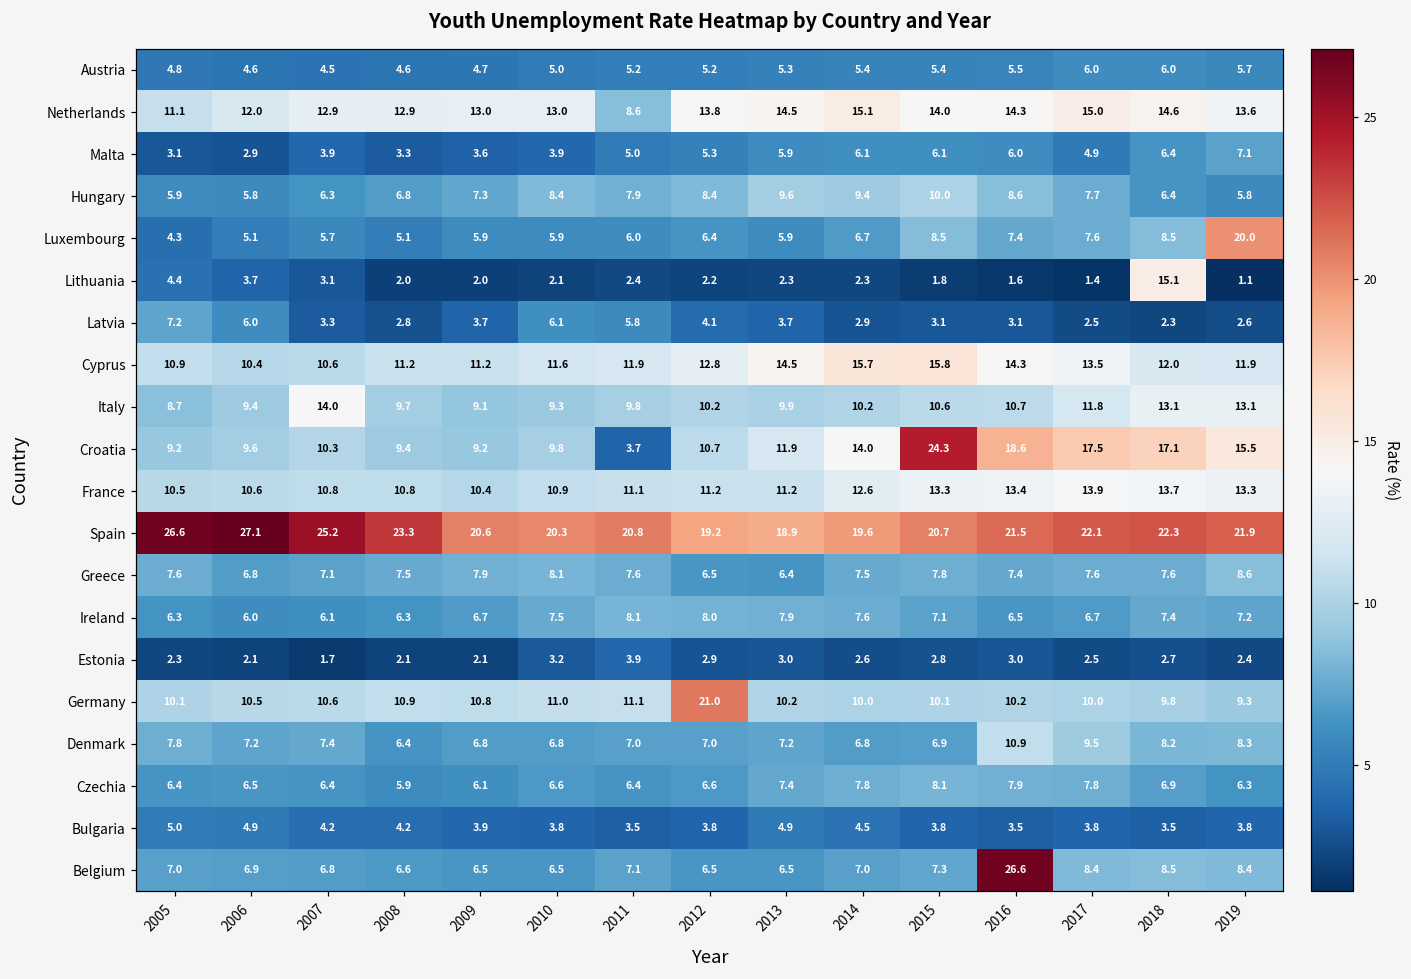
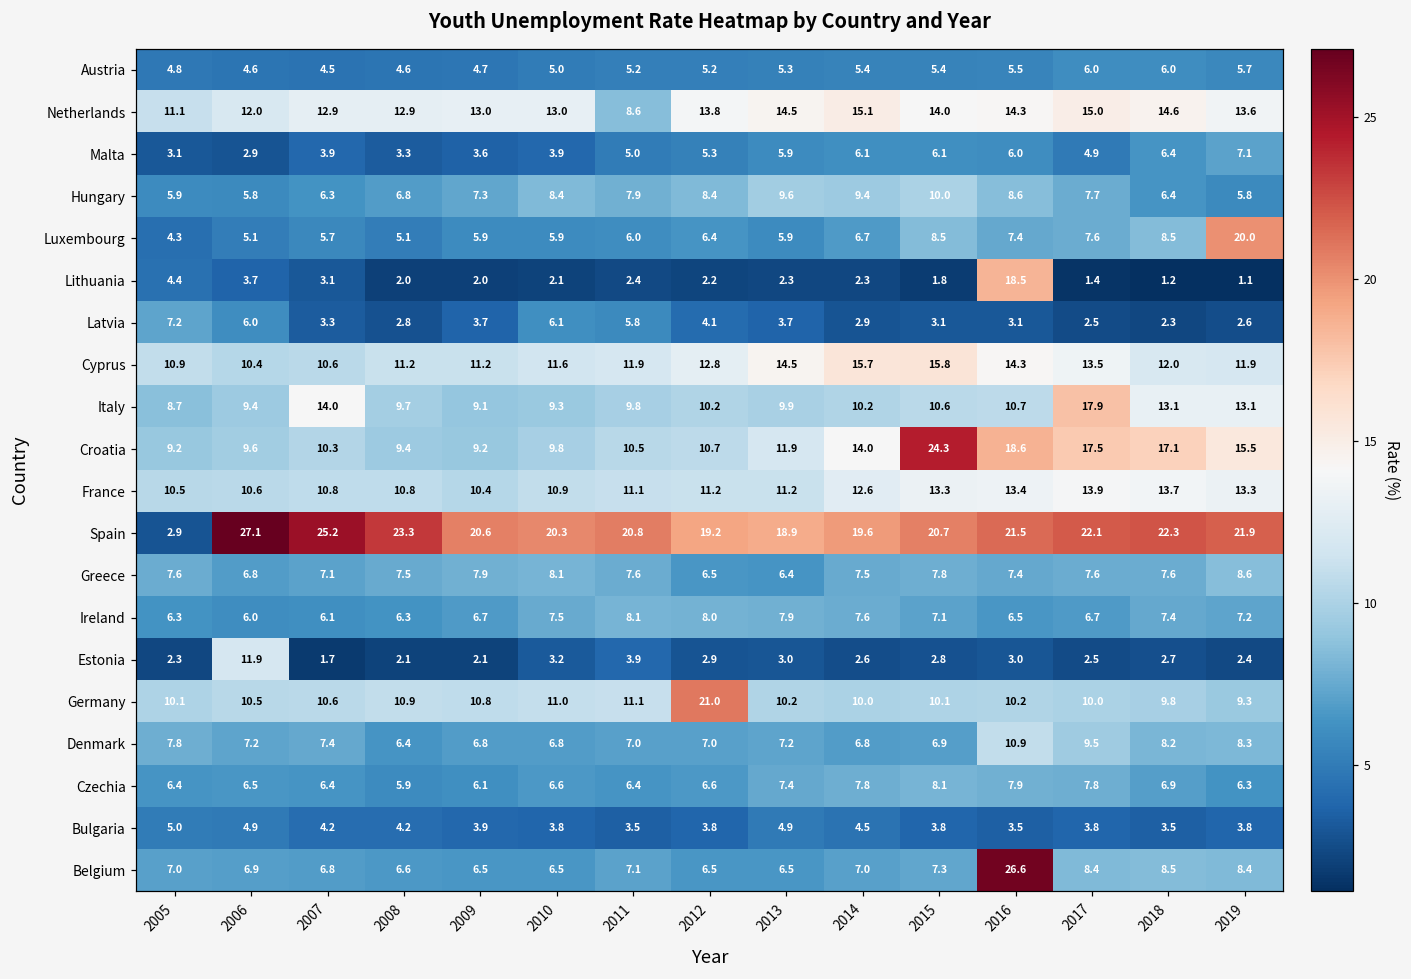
Lithuania, 2016: 1.6 -> 18.5
Lithuania, 2018: 15.1 -> 1.2
Italy, 2017: 11.8 -> 17.9
Croatia, 2011: 3.7 -> 10.5
Spain, 2005: 26.6 -> 2.9
Estonia, 2006: 2.1 -> 11.9
